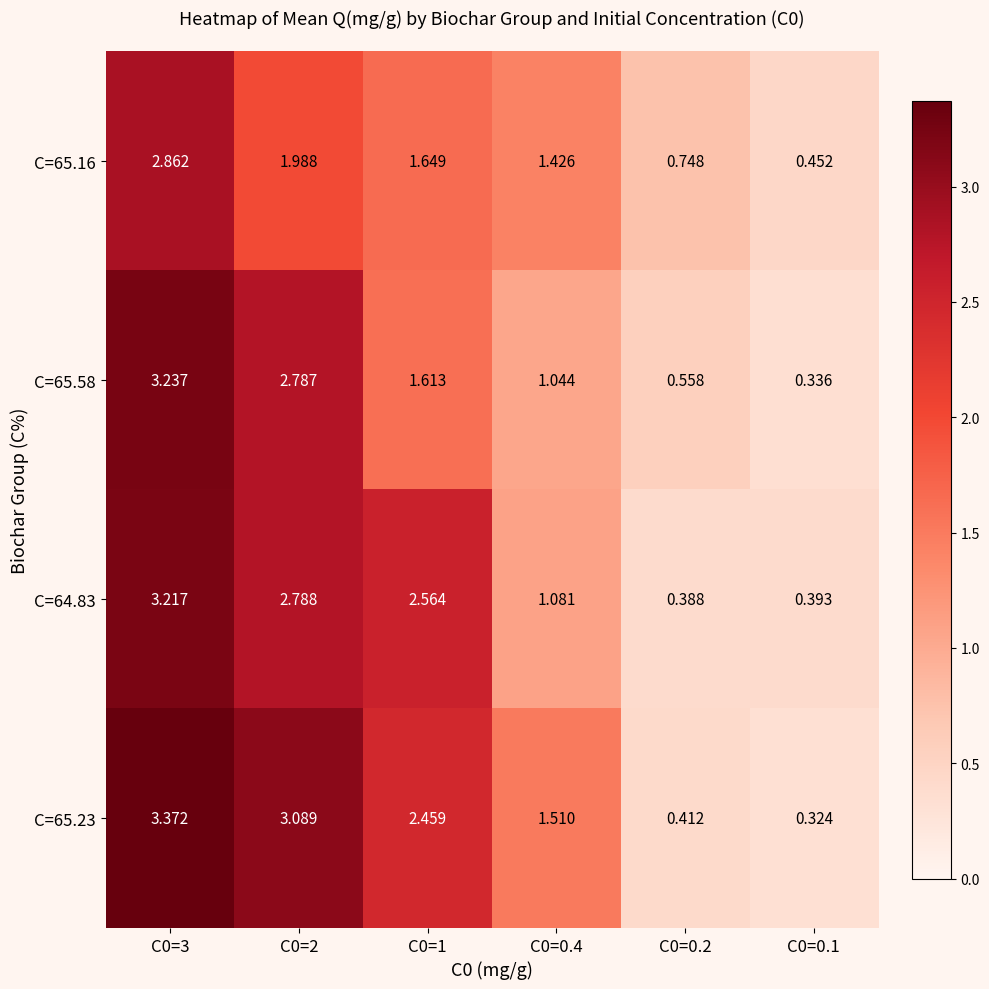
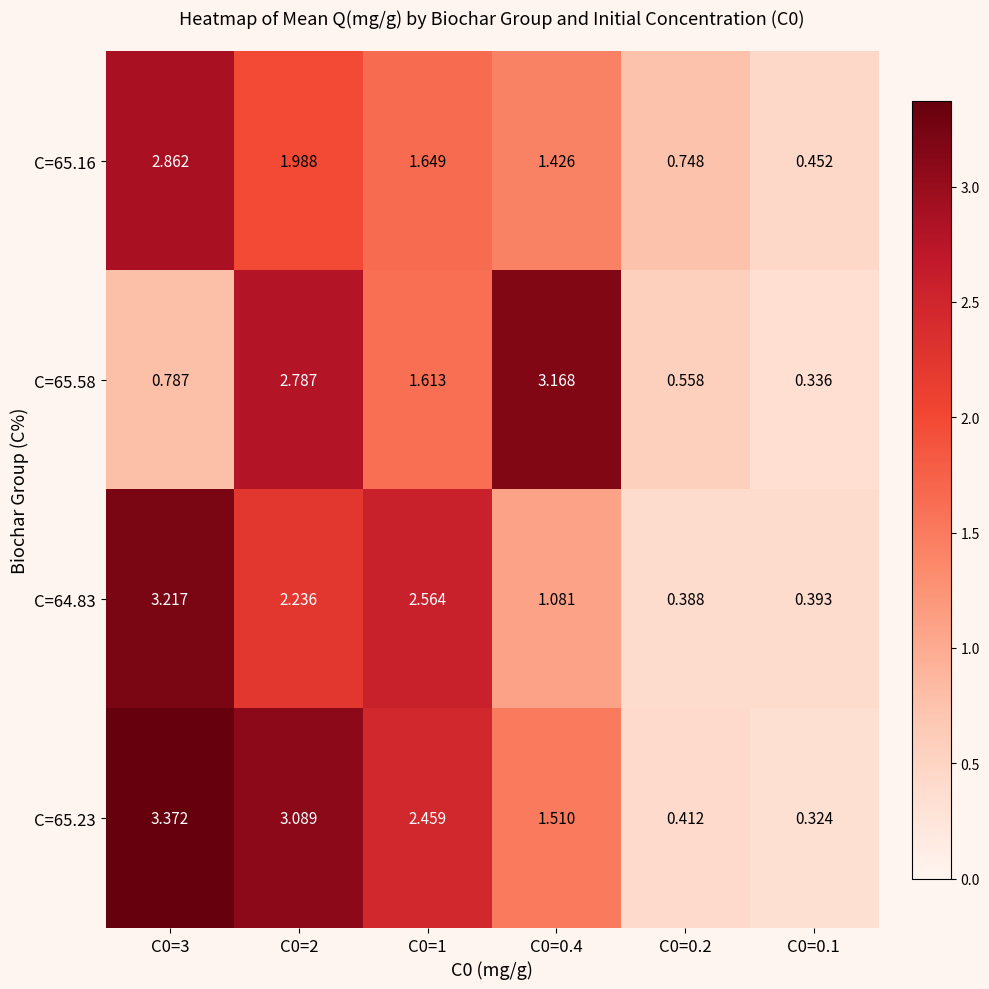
C=65.58, C0=3: 3.237 -> 0.787
C=65.58, C0=0.4: 1.044 -> 3.168
C=64.83, C0=2: 2.788 -> 2.236
